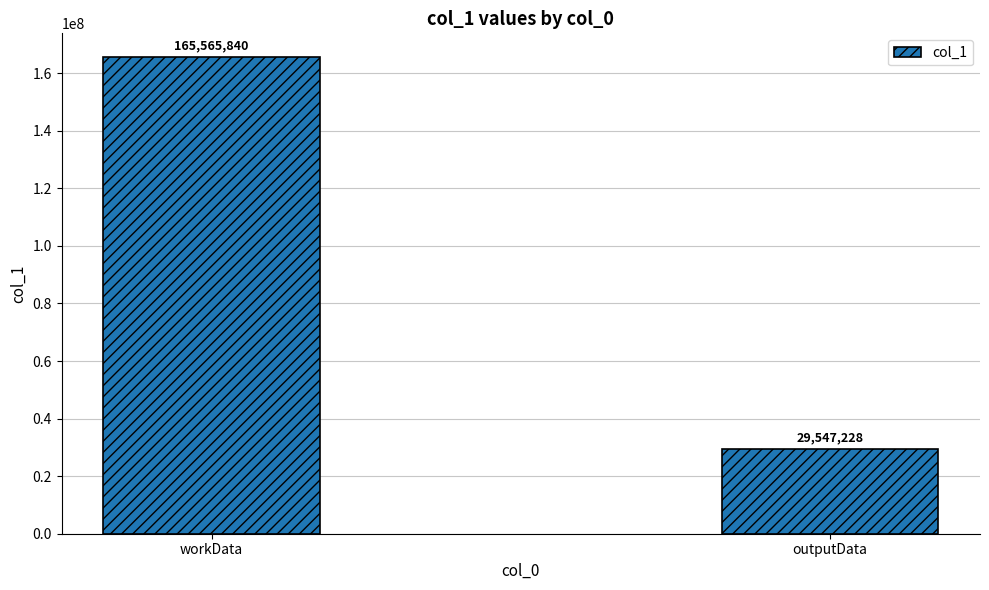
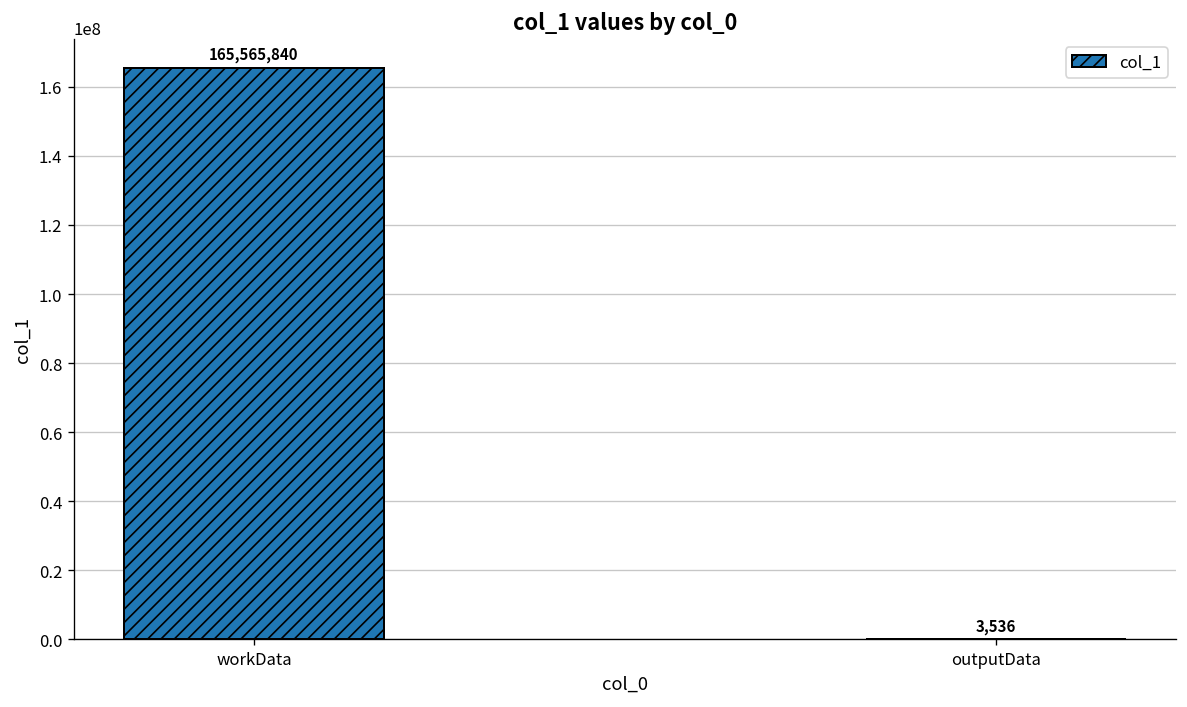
outputData: 29,547,228 -> 3,536
